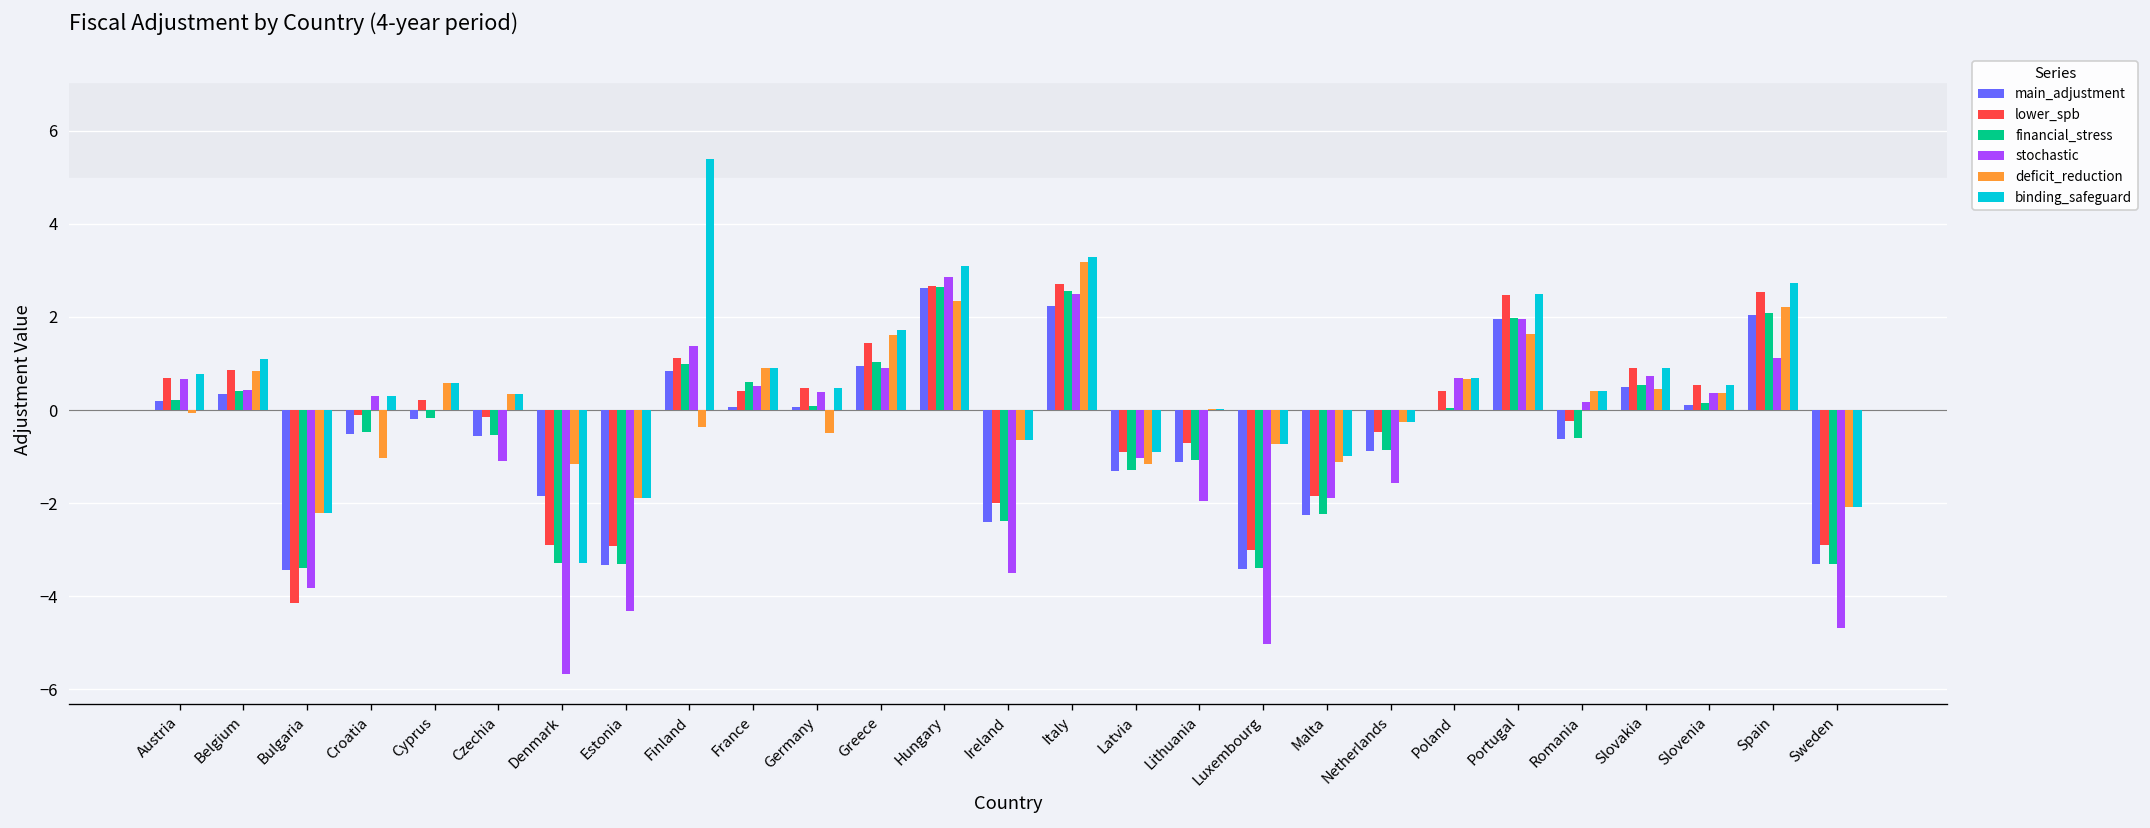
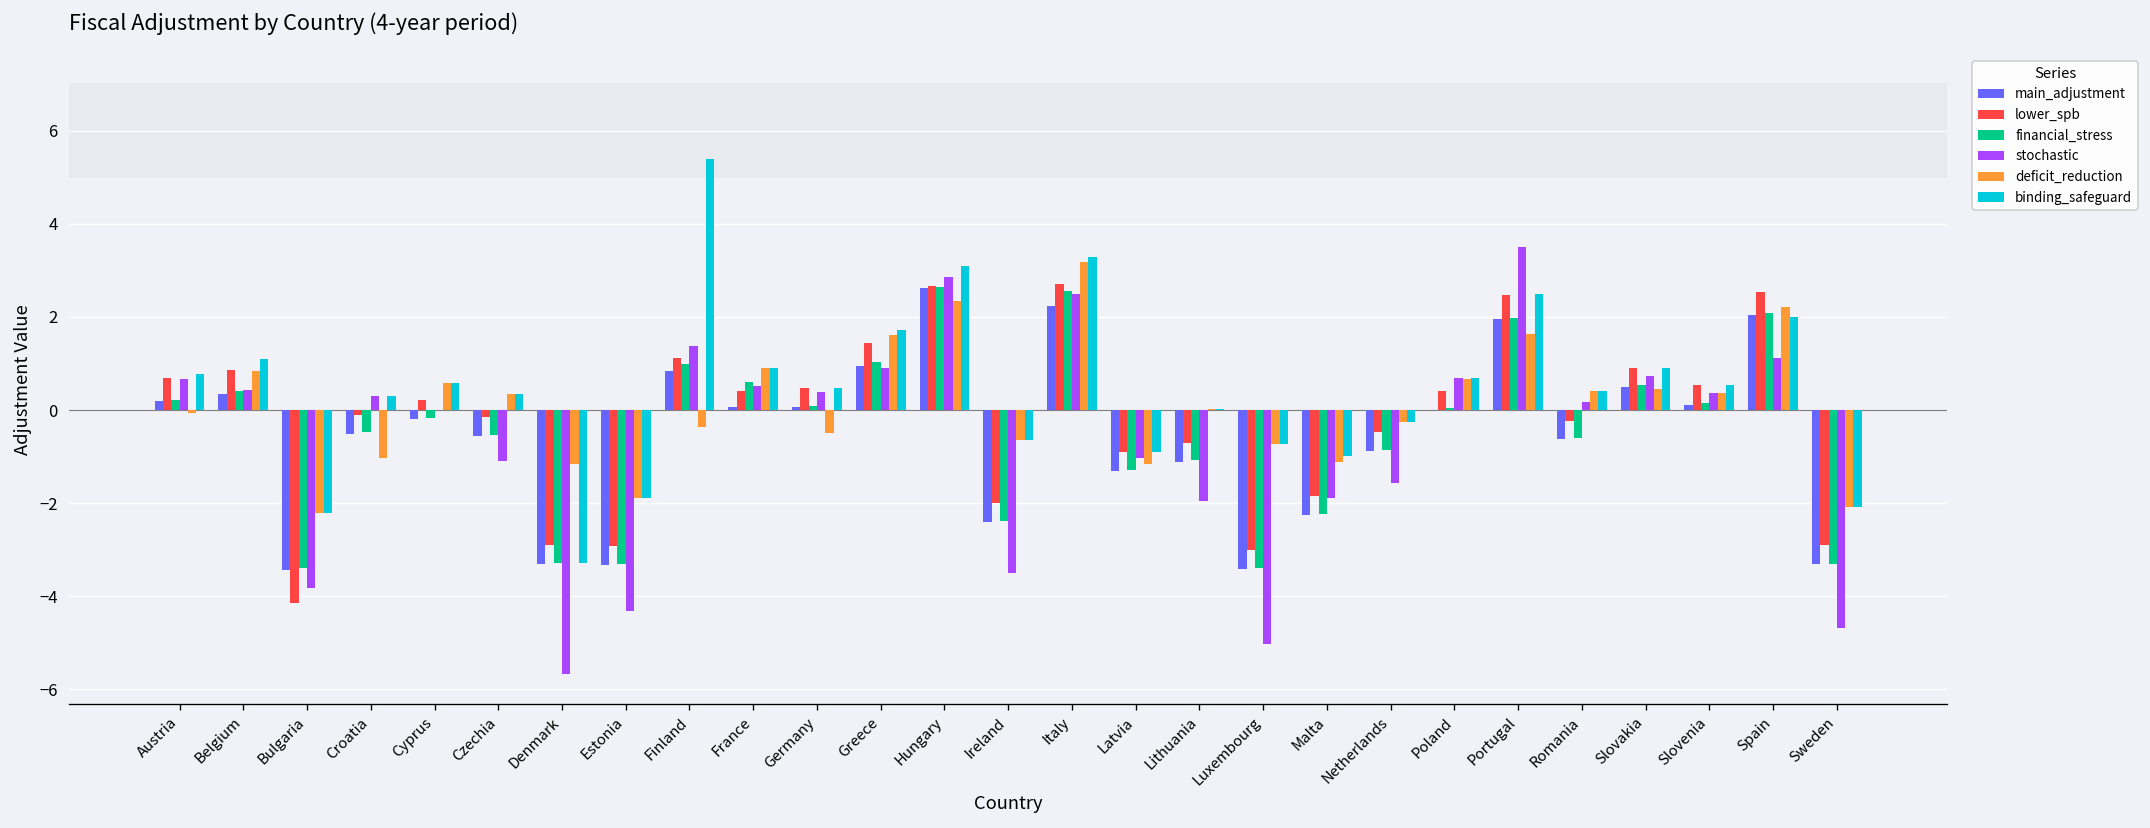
main_adjustment, Denmark: -1.8 -> -3.3
stochastic, Portugal: 2.0 -> 3.5
binding_safeguard, Spain: 2.7 -> 2.0
